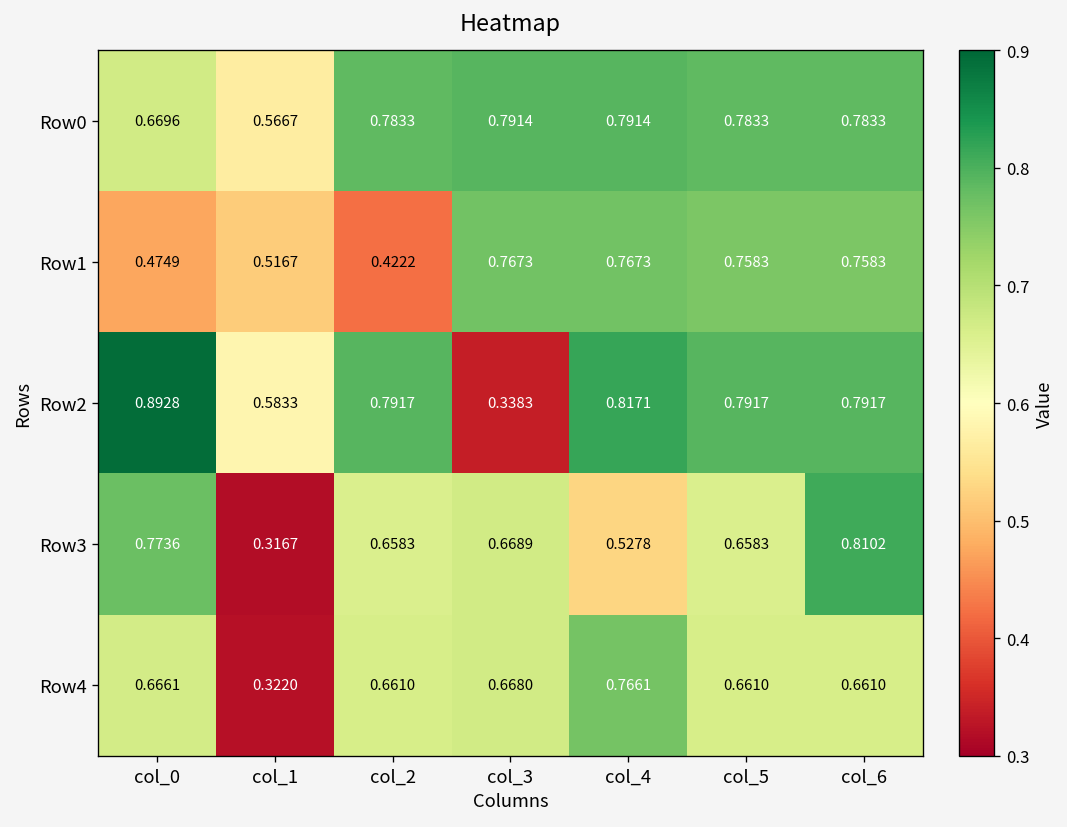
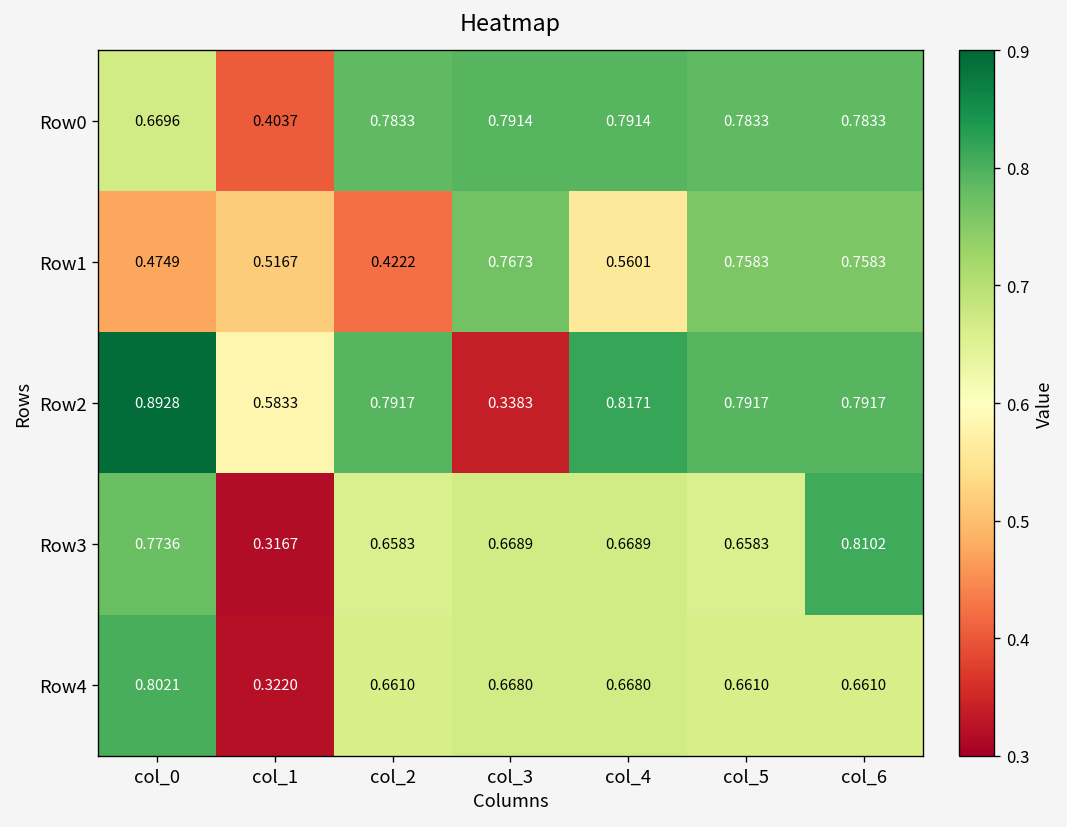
Row0, col_1: 0.5667 -> 0.4037
Row1, col_4: 0.7673 -> 0.5601
Row3, col_4: 0.5278 -> 0.6689
Row4, col_0: 0.6661 -> 0.8021
Row4, col_4: 0.7661 -> 0.6680
